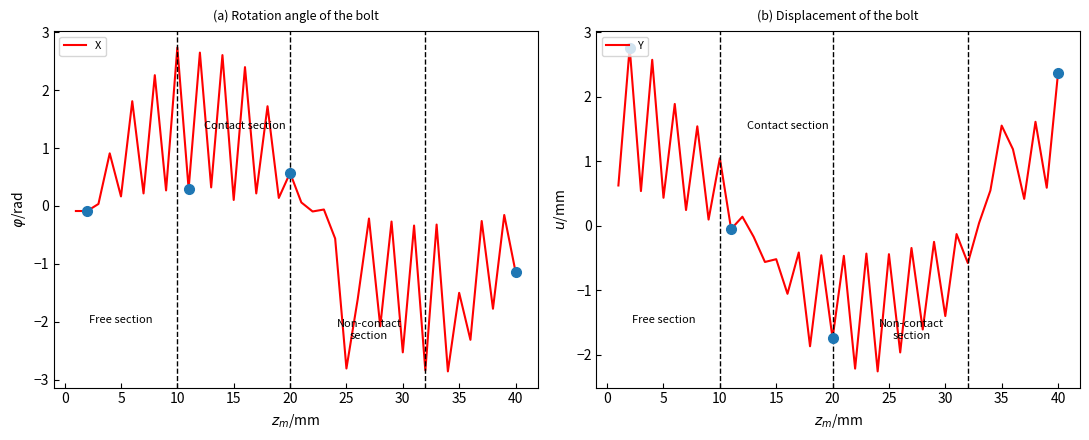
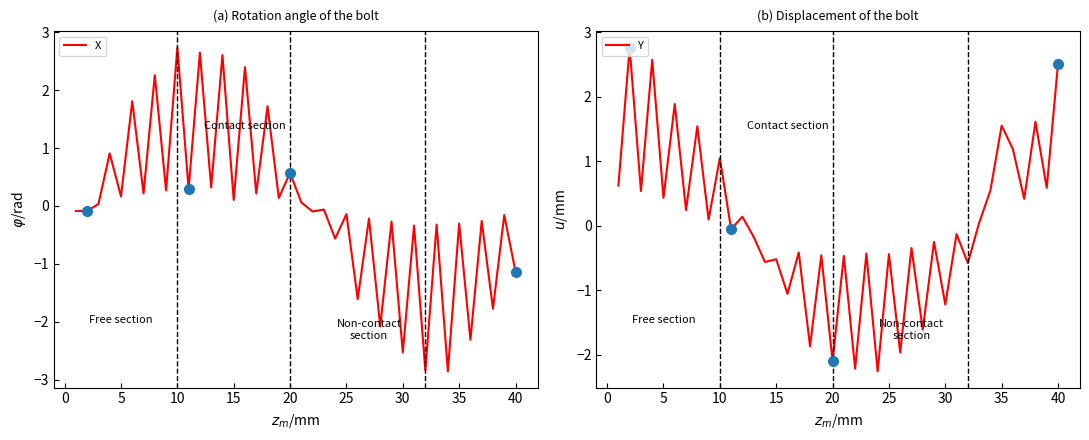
(a) Rotation angle of the bolt, X, 25: -2.8 -> -0.1
(a) Rotation angle of the bolt, X, 35: -1.5 -> -0.3
(b) Displacement of the bolt, Y, 20: -1.7 -> -2.1
(b) Displacement of the bolt, Y, 30: -1.4 -> -1.2
(b) Displacement of the bolt, Y, 40: 2.4 -> 2.5
